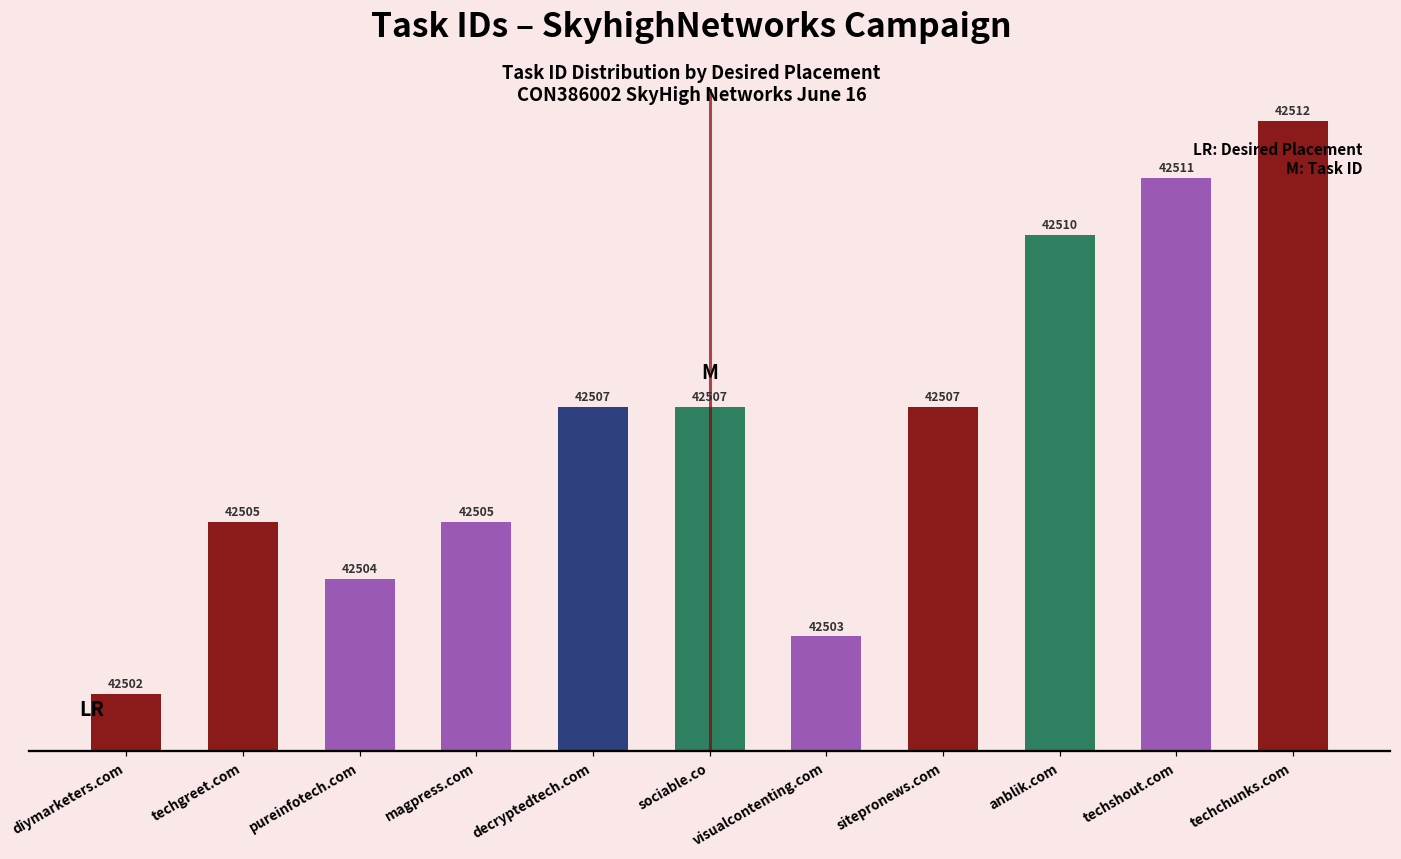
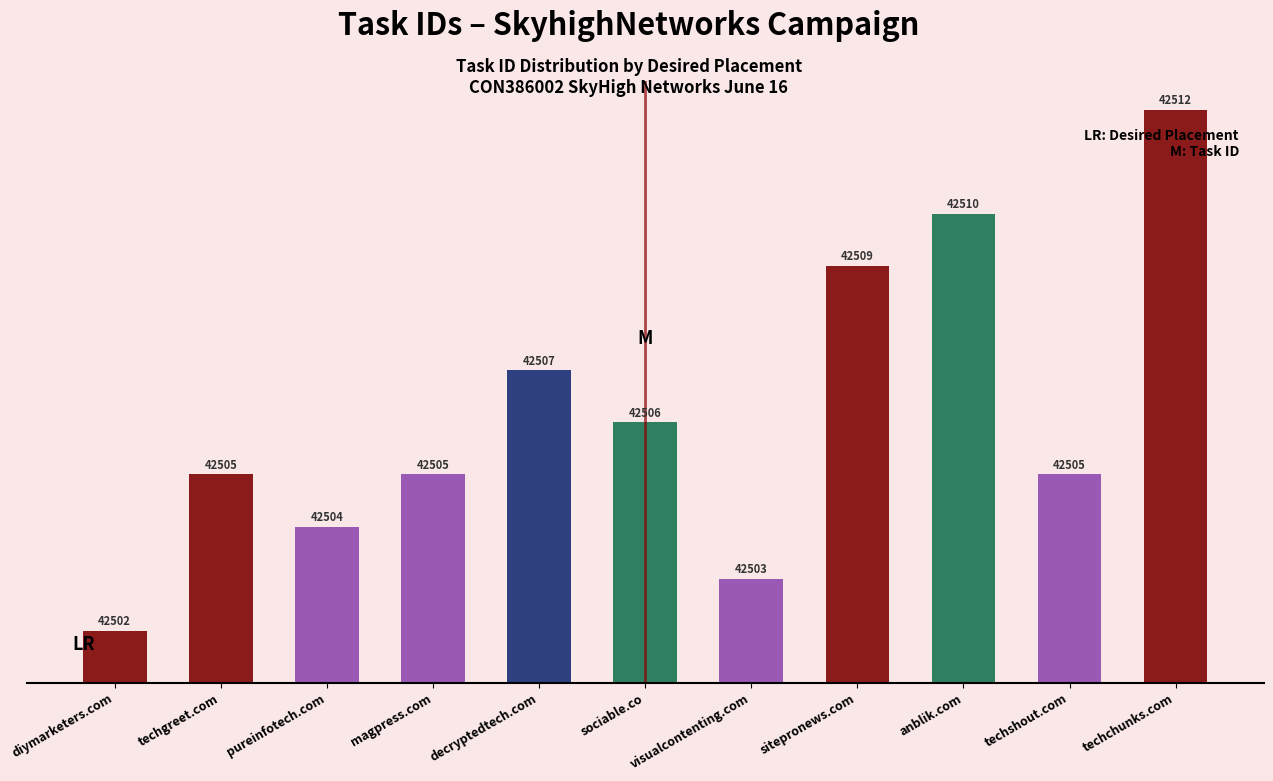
sociable.co: 42507 -> 42506
sitepronews.com: 42507 -> 42509
techshout.com: 42511 -> 42505
